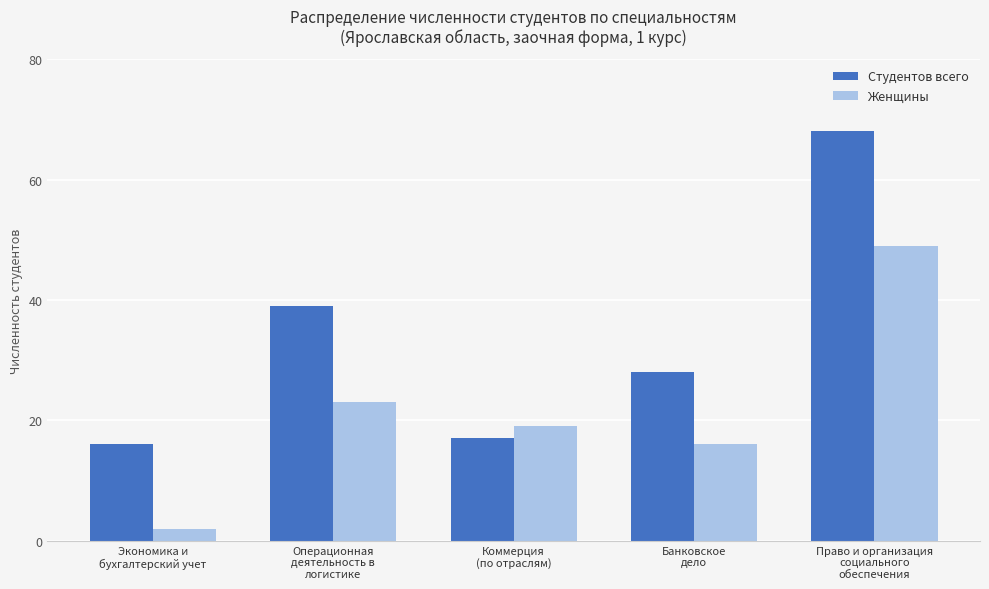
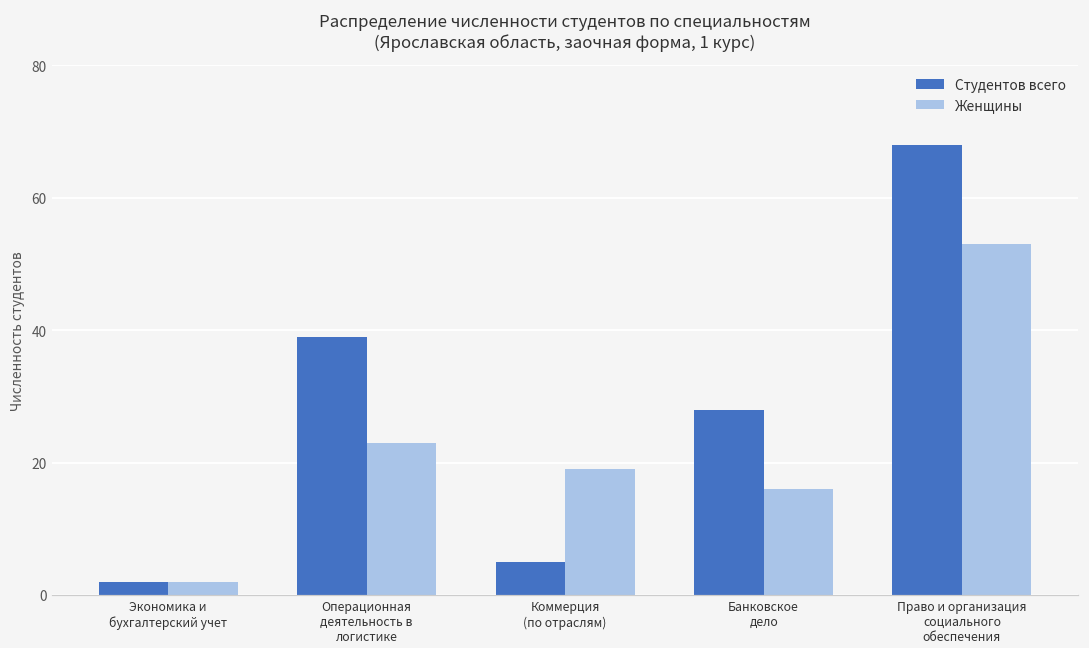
Студентов всего, Экономика и бухгалтерский учет: 16 -> 2
Студентов всего, Коммерция (по отраслям): 17 -> 5
Женщины, Право и организация социального обеспечения: 49 -> 53
